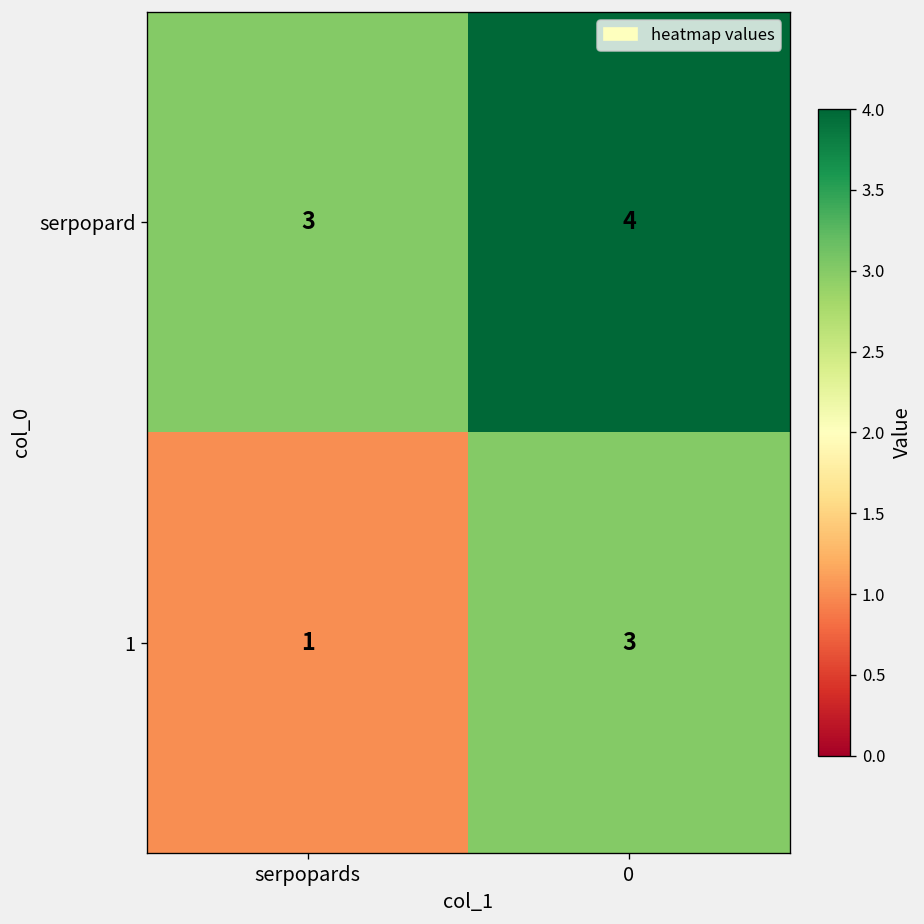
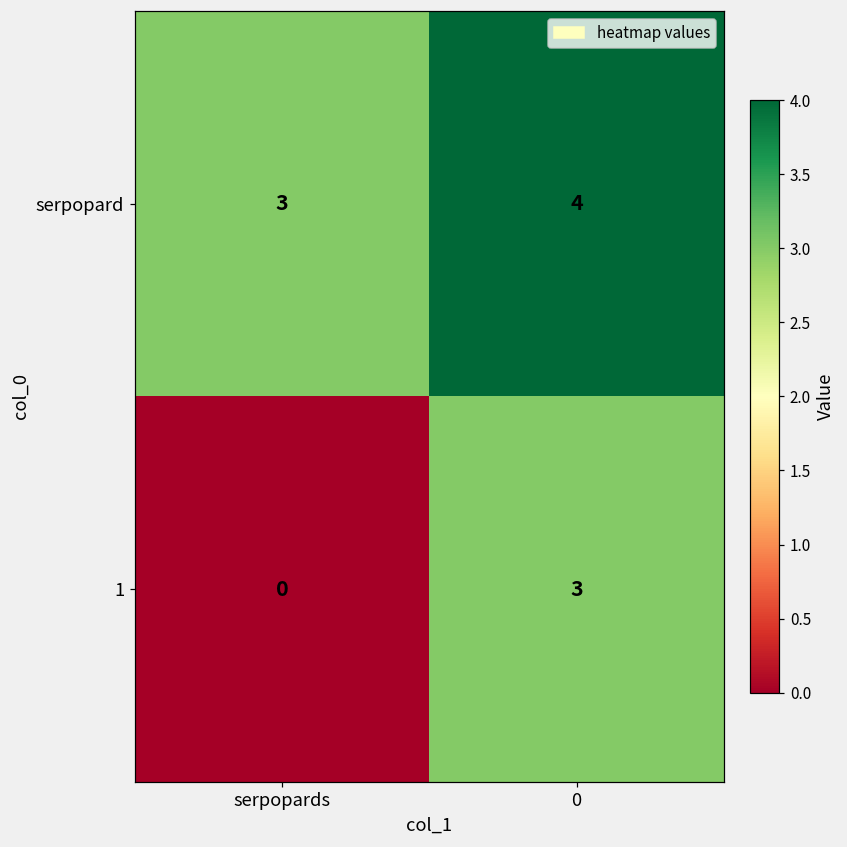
1, serpopards: 1 -> 0
